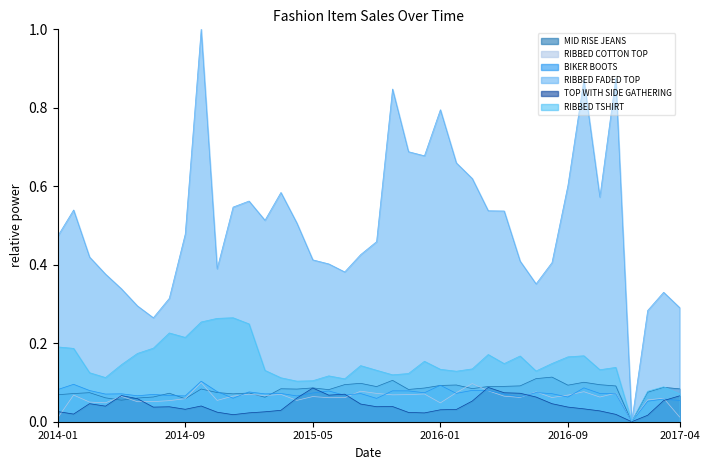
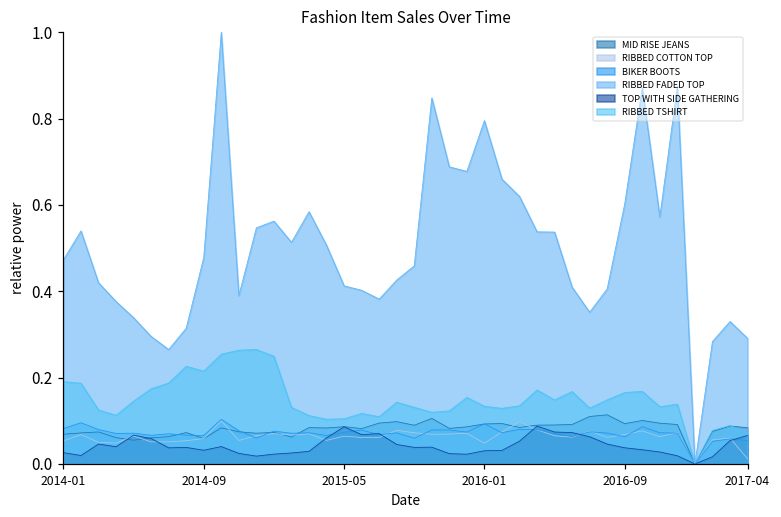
RIBBED COTTON TOP, 2014-01: 0.01 -> 0.05
